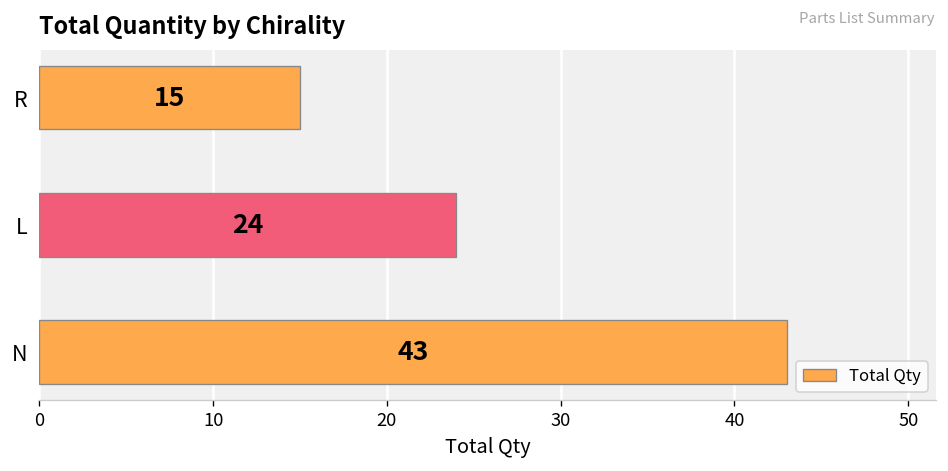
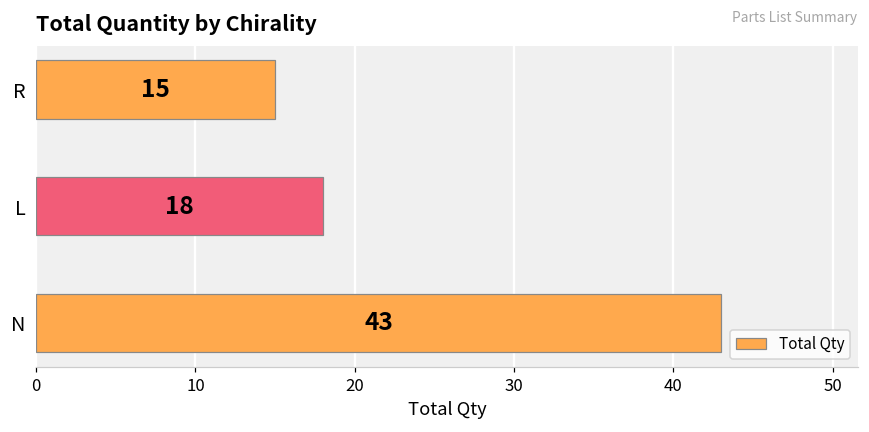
L: 24 -> 18
